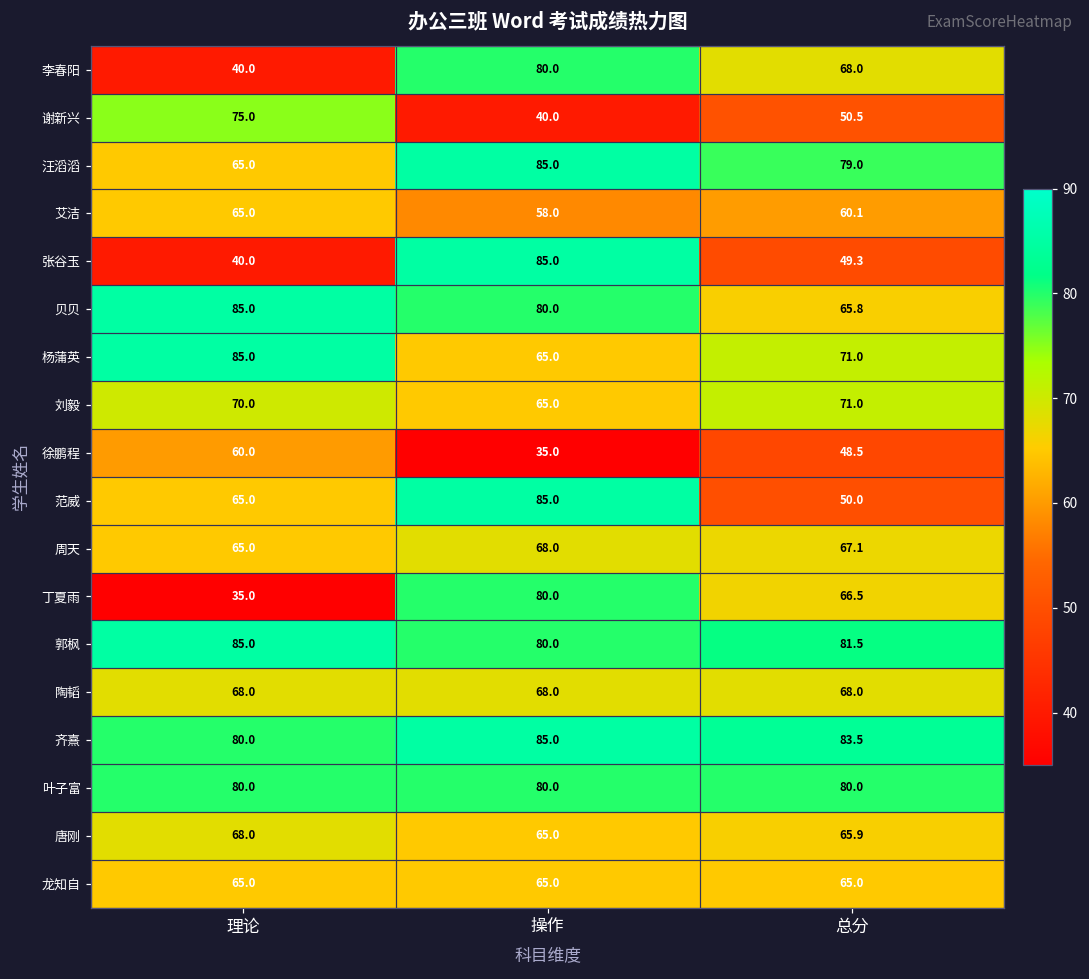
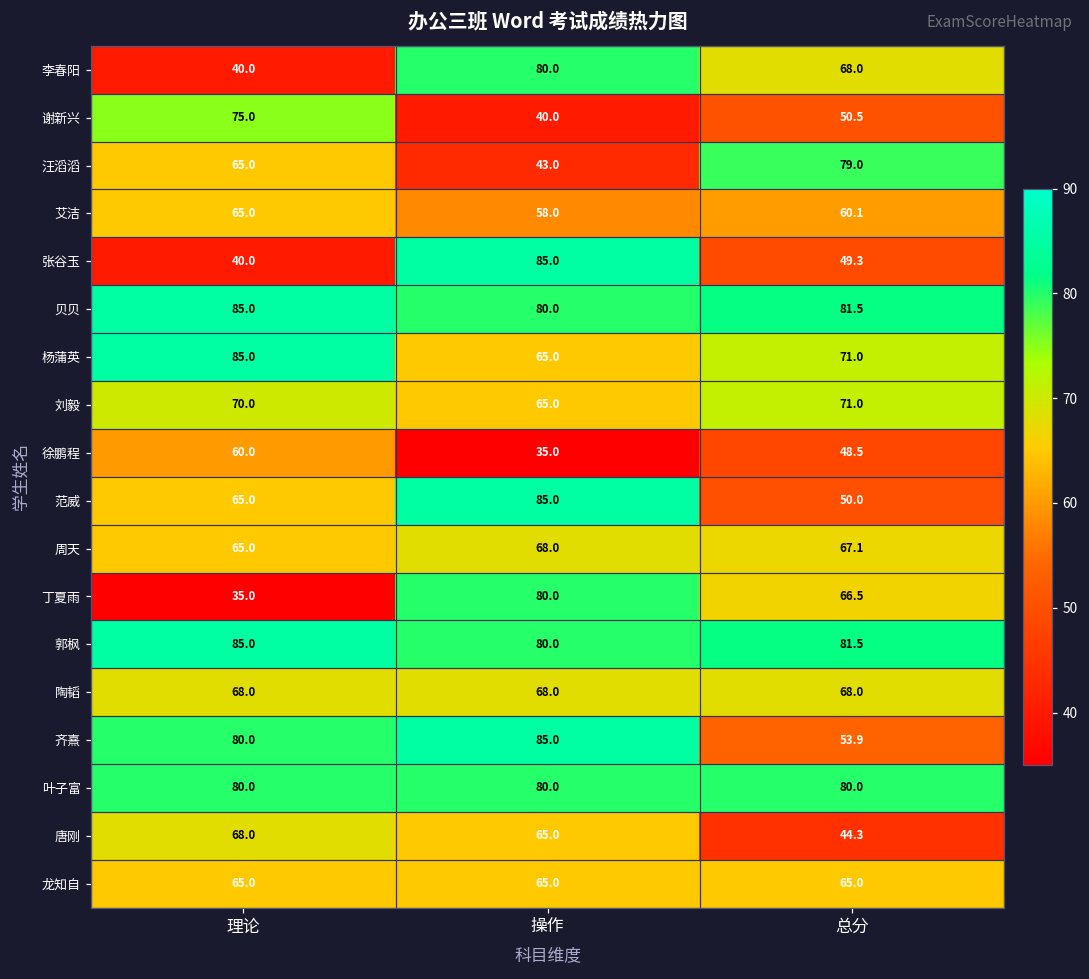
汪滔滔, 操作: 85.0 -> 43.0
贝贝, 总分: 65.8 -> 81.5
齐熹, 总分: 83.5 -> 53.9
唐刚, 总分: 65.9 -> 44.3
